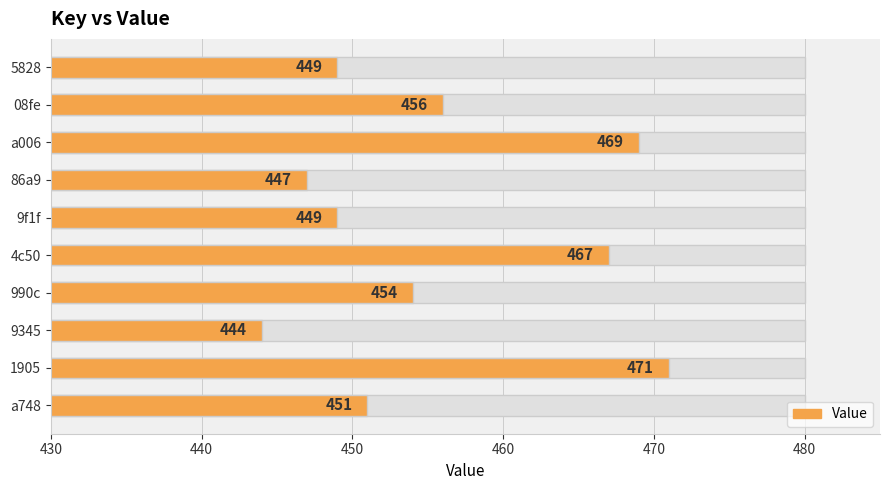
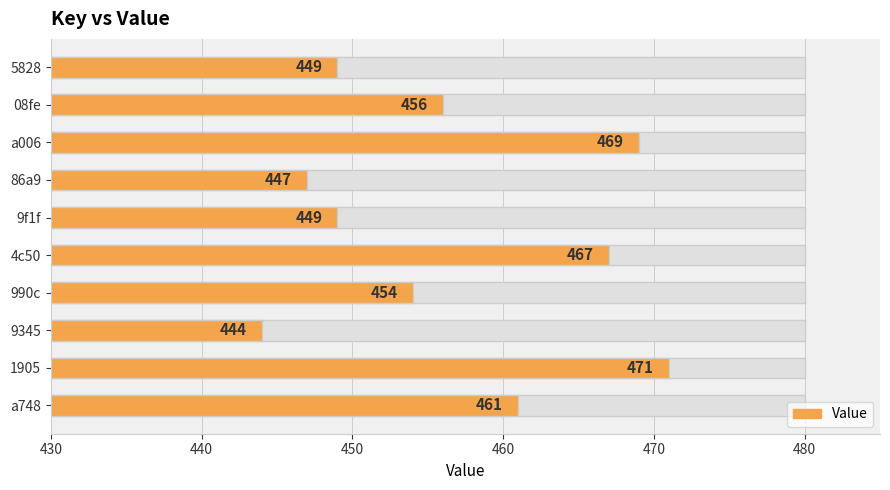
Value, a748: 451 -> 461
